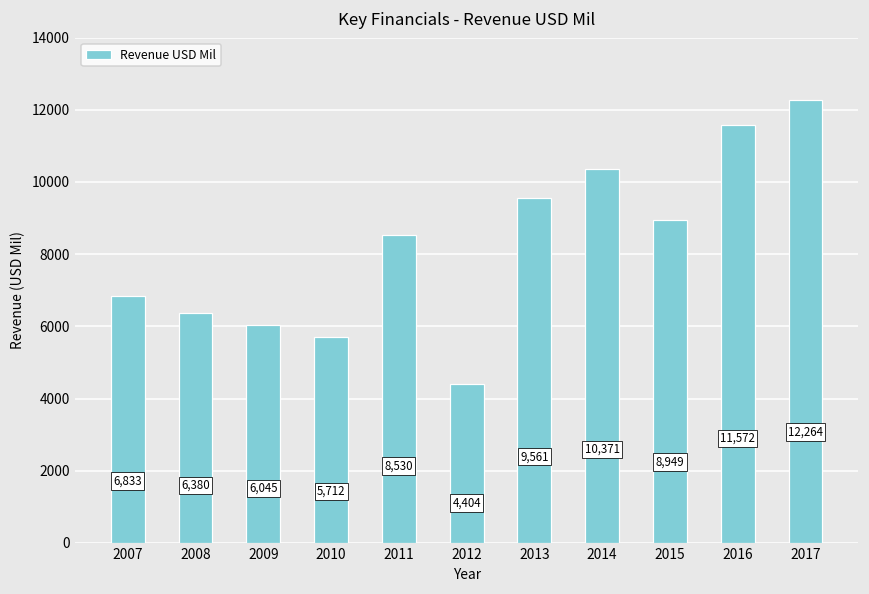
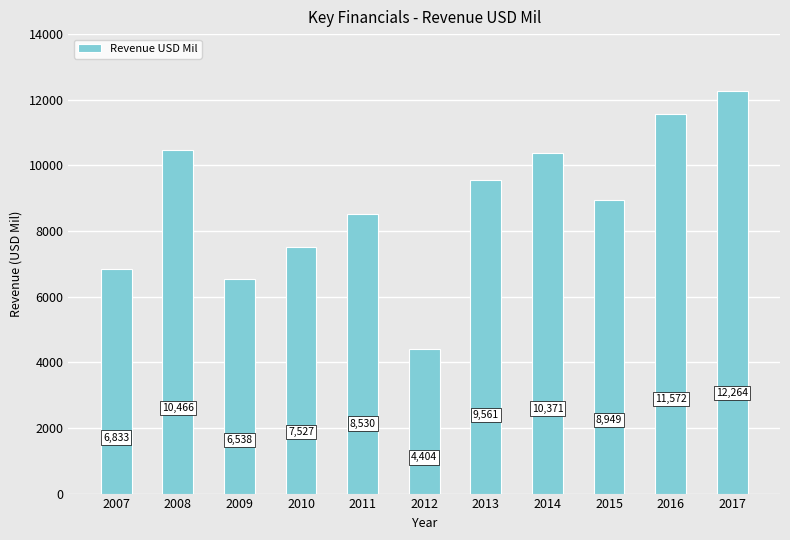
2008: 6,380 -> 10,466
2009: 6,045 -> 6,538
2010: 5,712 -> 7,527
